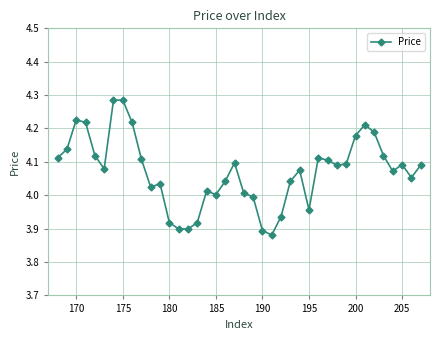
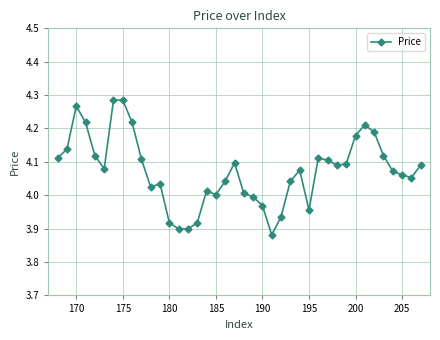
170: 4.23 -> 4.27
190: 3.89 -> 3.97
205: 4.09 -> 4.06
